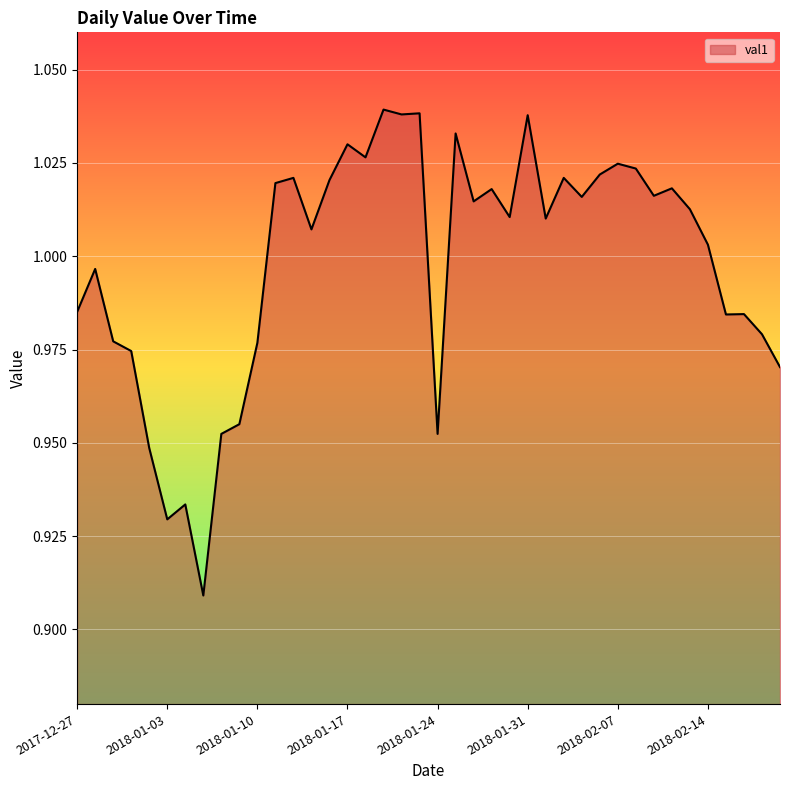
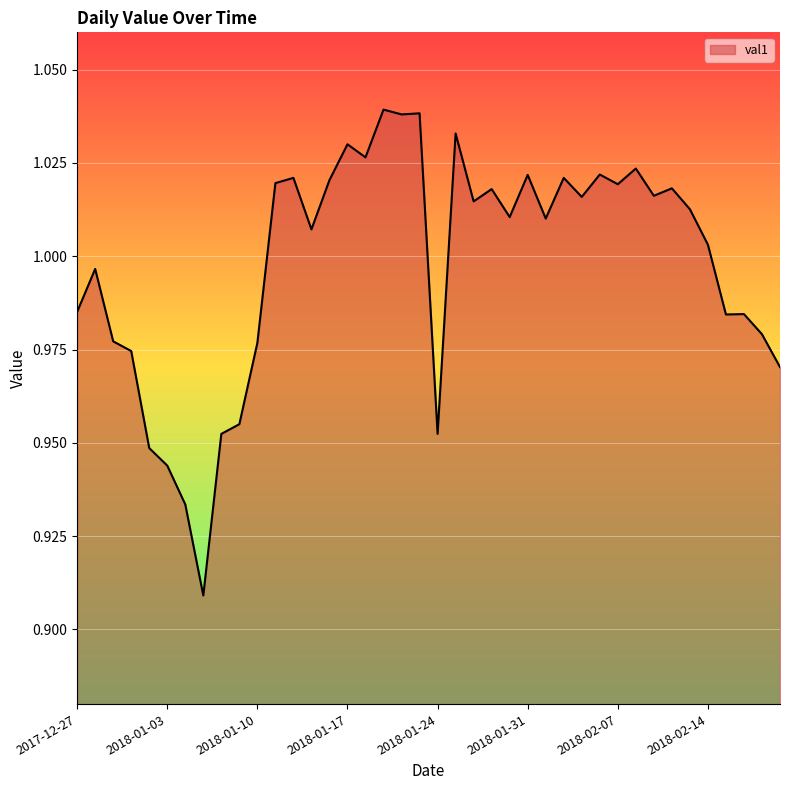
2018-01-03: 0.930 -> 0.944
2018-01-31: 1.038 -> 1.022
2018-02-07: 1.025 -> 1.019
